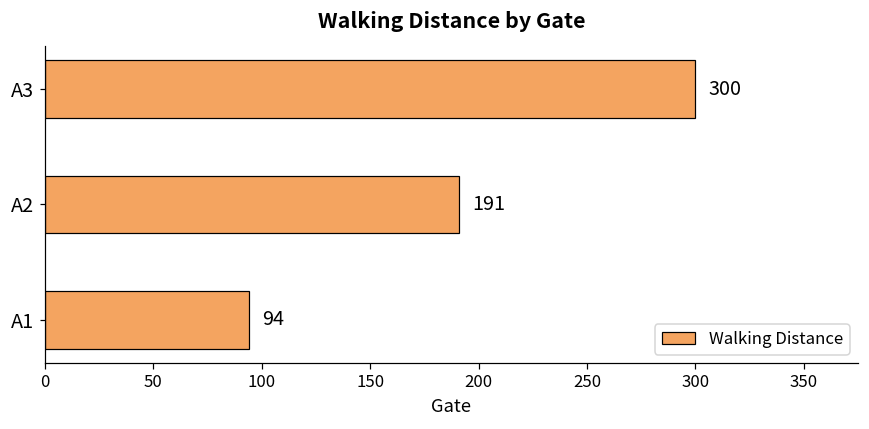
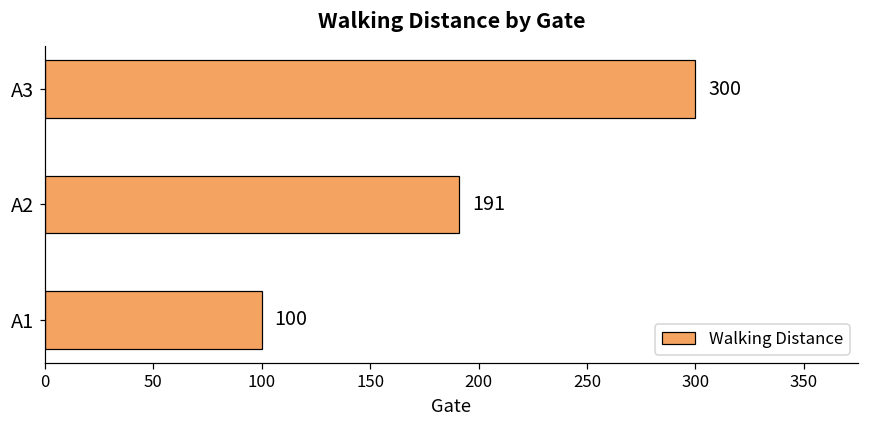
A1: 94 -> 100
